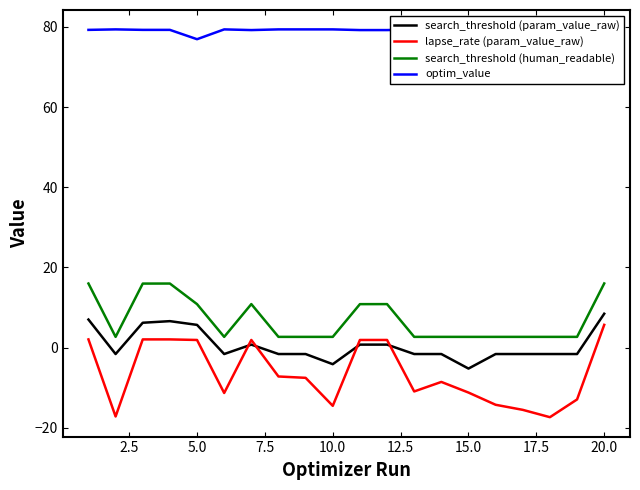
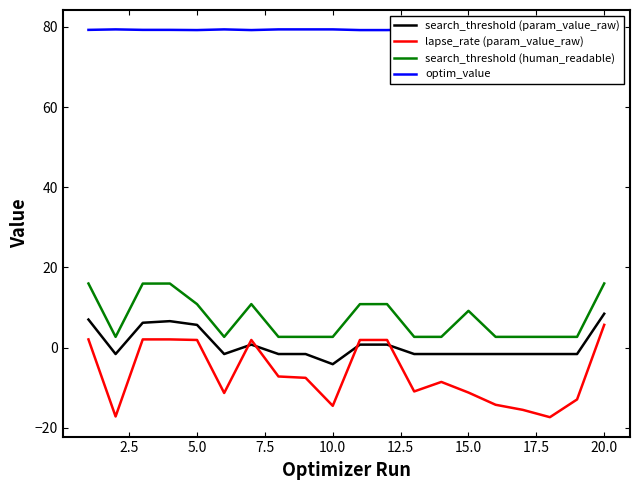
optim_value, 5.0: 77 -> 79
search_threshold (param_value_raw), 15.0: -5 -> -2
search_threshold (human_readable), 15.0: 3 -> 9
